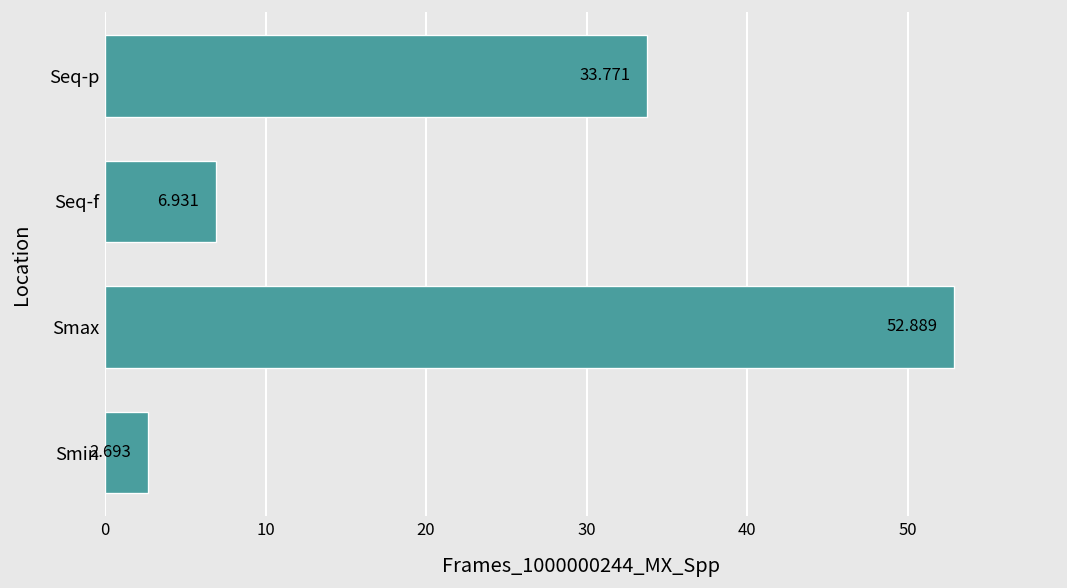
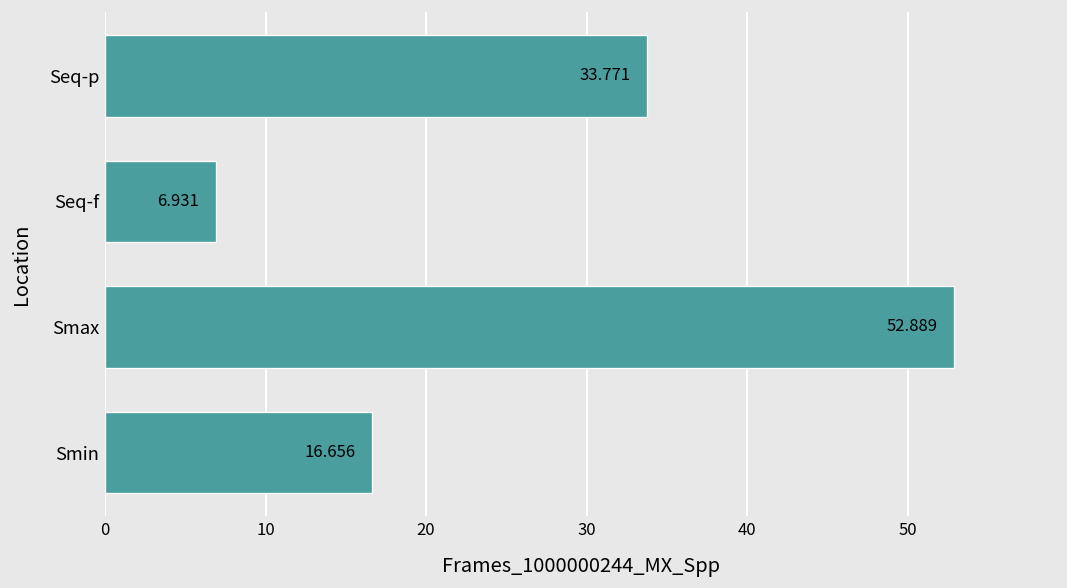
Smin: 2.693 -> 16.656
